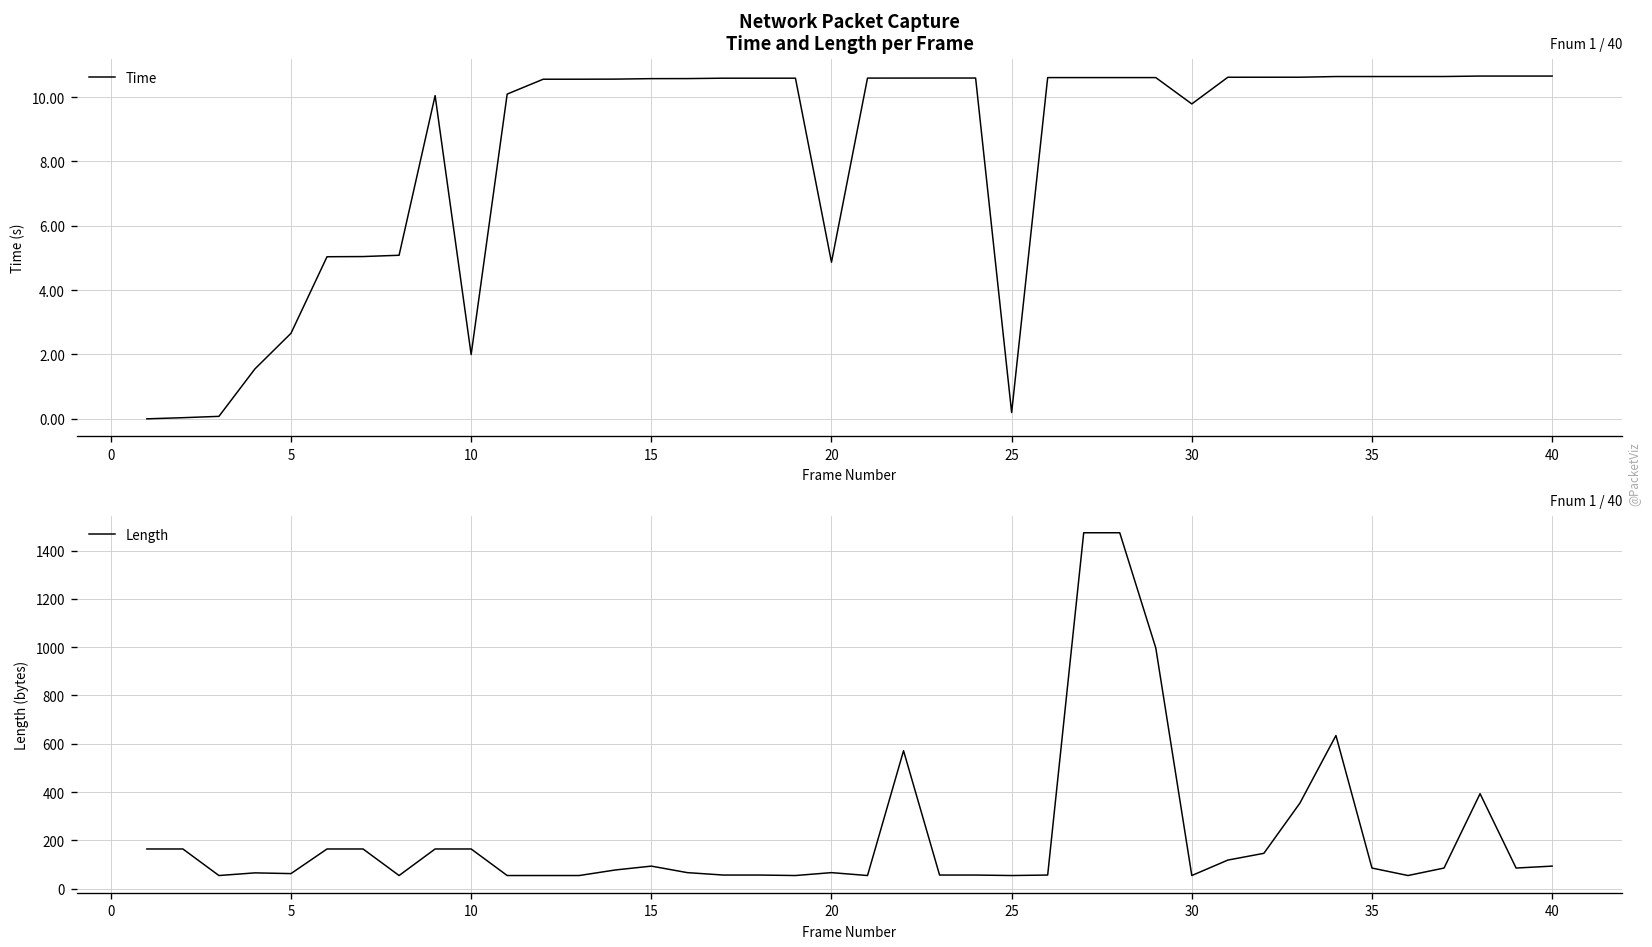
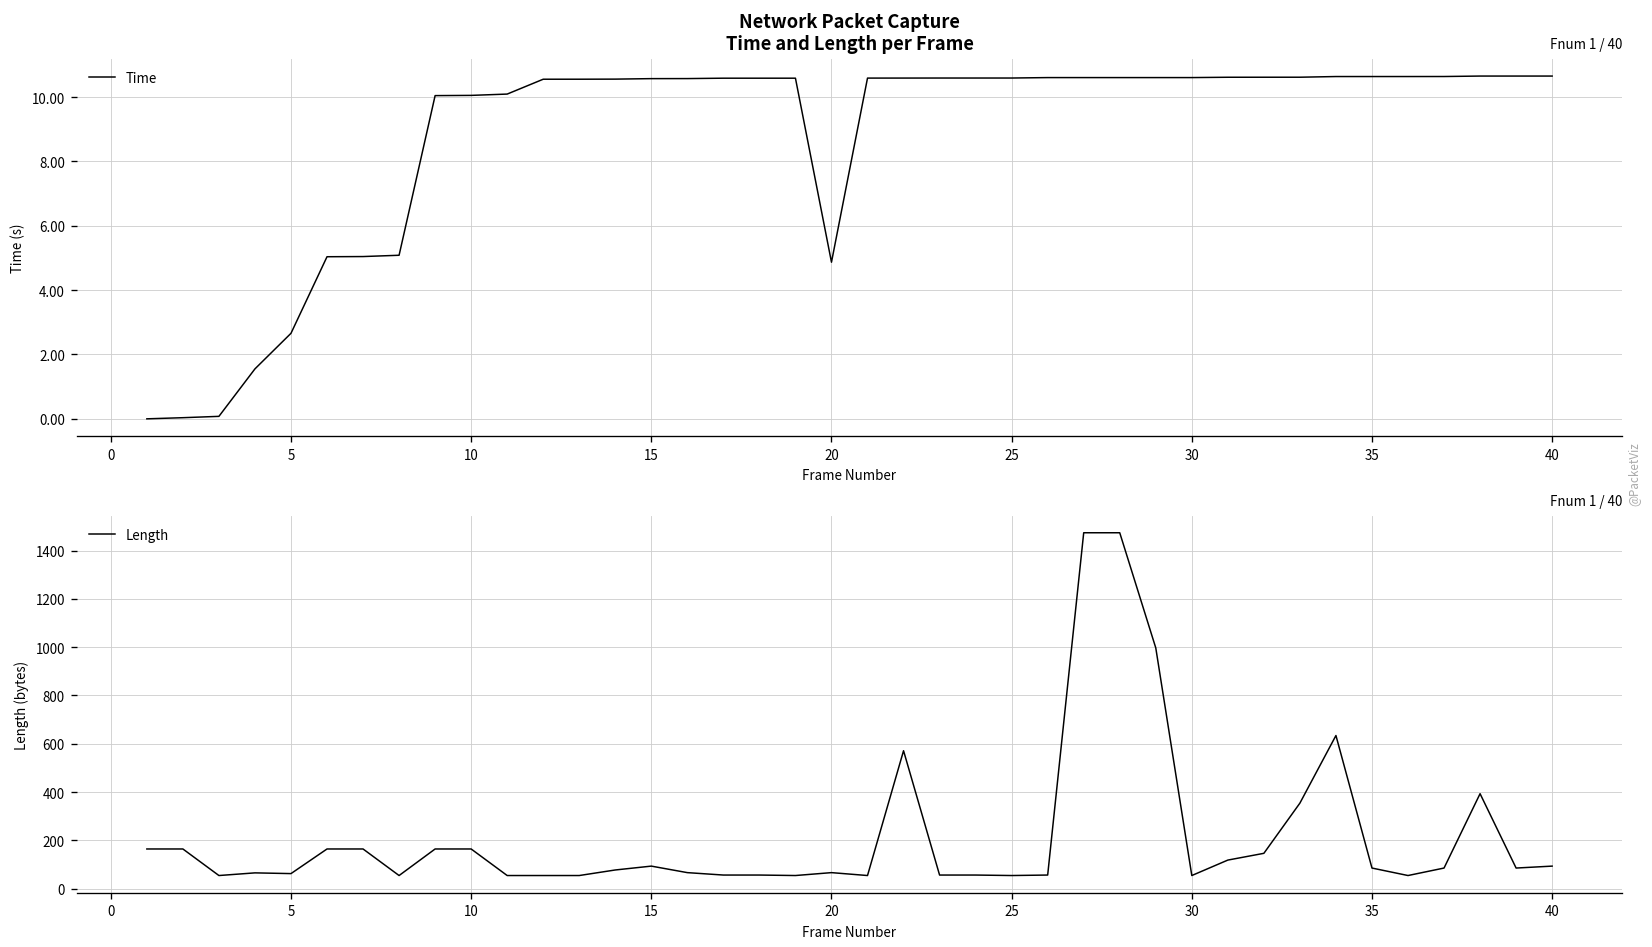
Network Packet Capture Time and Length per Frame, 10: 2.0 -> 10.1
Network Packet Capture Time and Length per Frame, 25: 0.2 -> 10.6
Network Packet Capture Time and Length per Frame, 30: 9.8 -> 10.6
